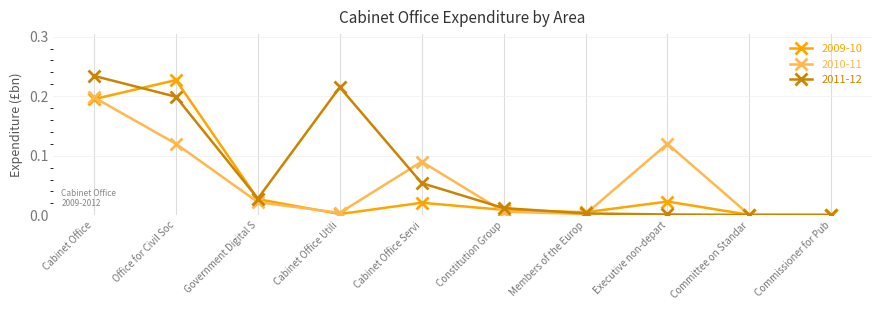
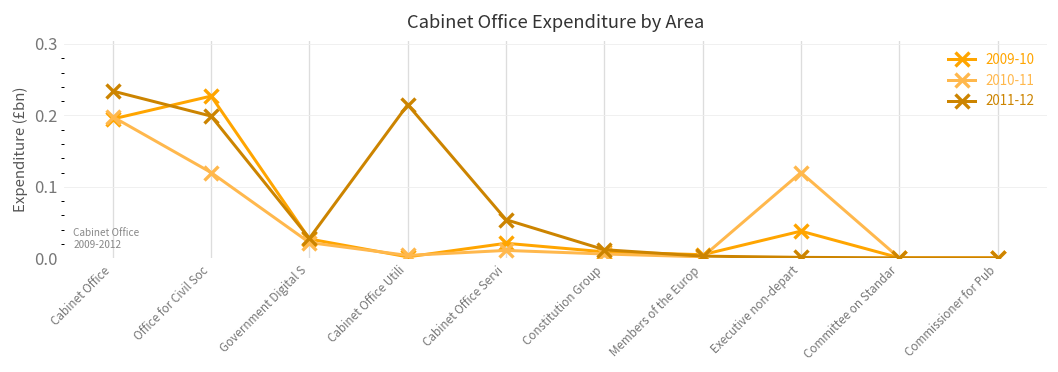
2010-11, Cabinet Office Servi: 0.09 -> 0.01
2009-10, Executive non-depart: 0.02 -> 0.04
